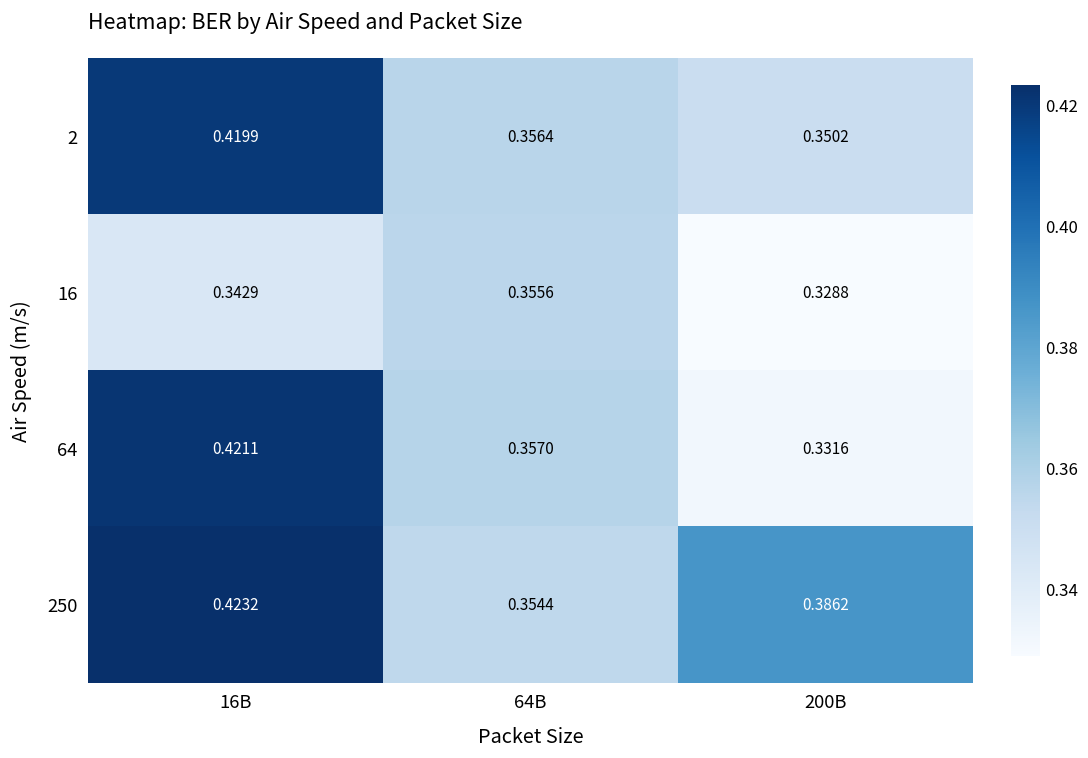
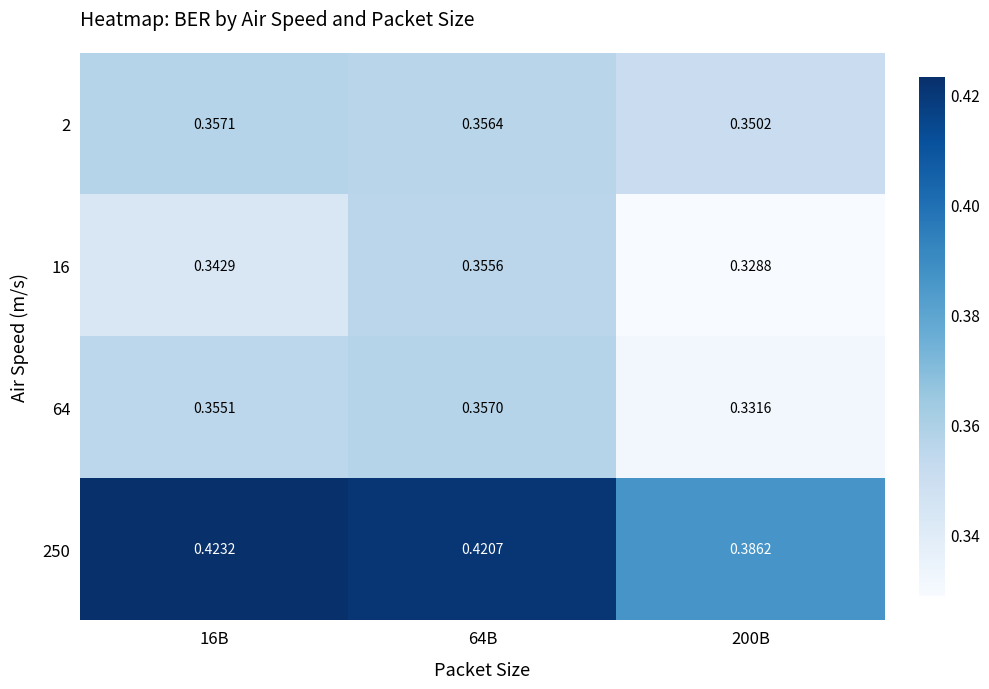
2, 16B: 0.4199 -> 0.3571
64, 16B: 0.4211 -> 0.3551
250, 64B: 0.3544 -> 0.4207
